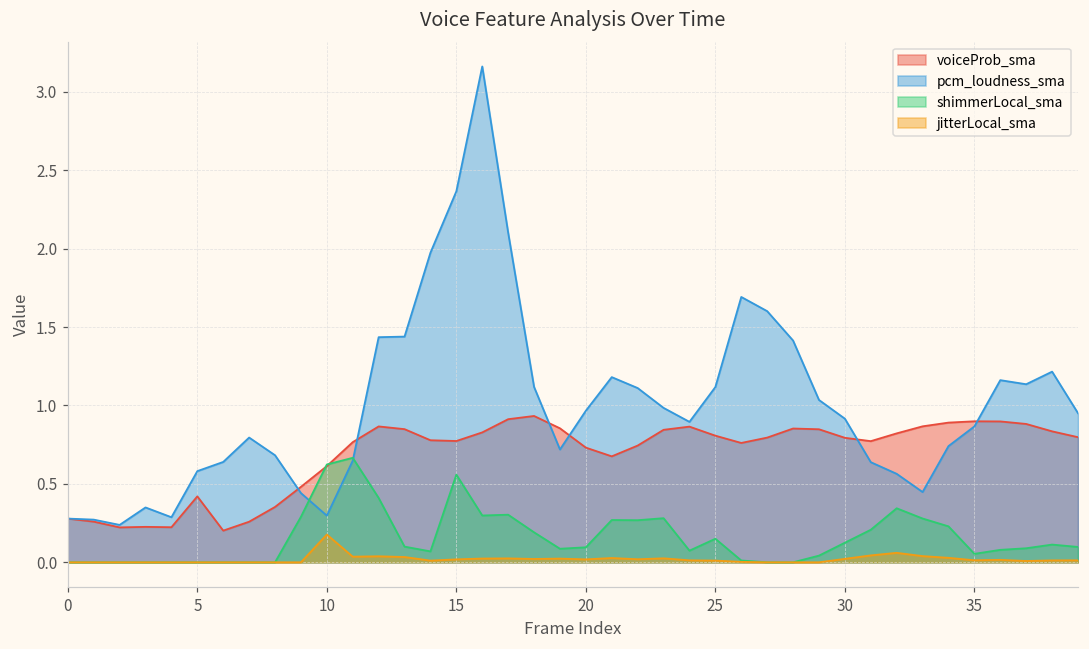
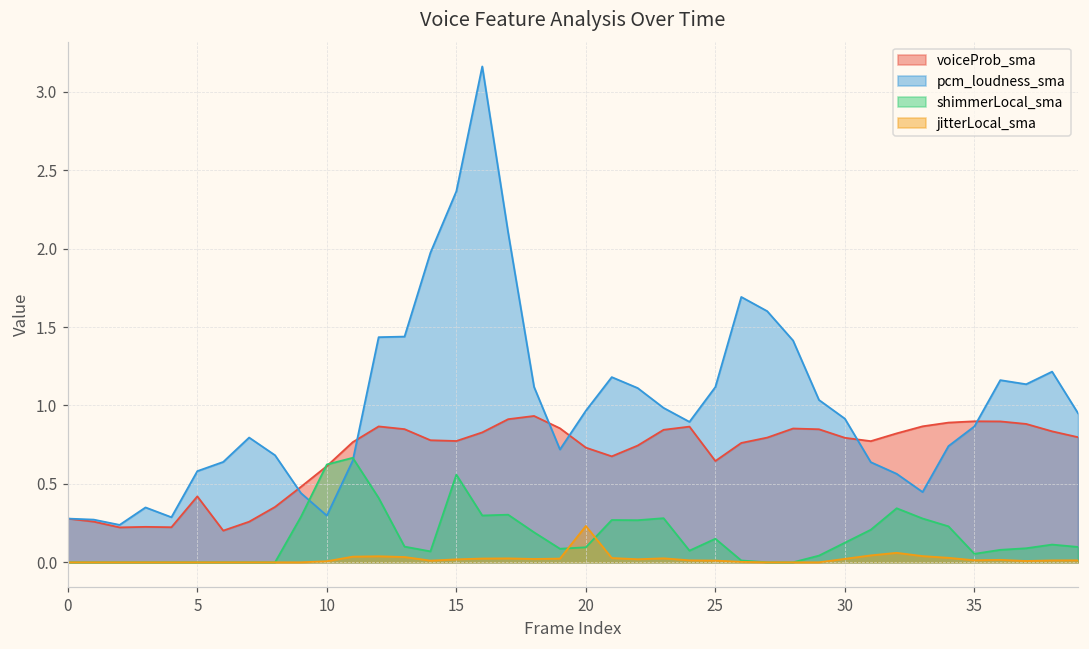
jitterLocal_sma, 10: 0.18 -> 0.01
jitterLocal_sma, 20: 0.02 -> 0.23
voiceProb_sma, 25: 0.81 -> 0.65
